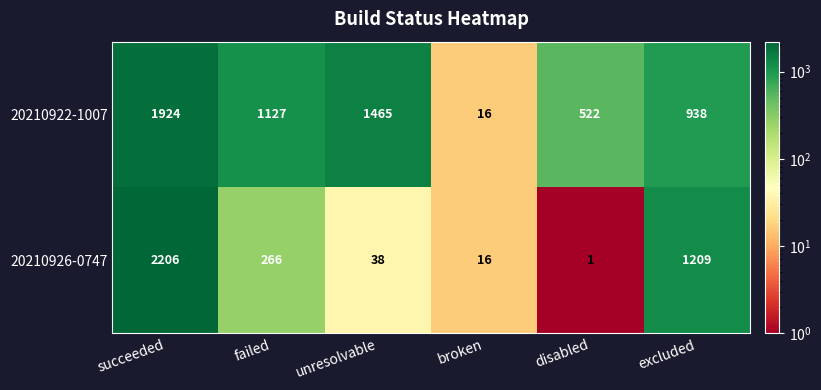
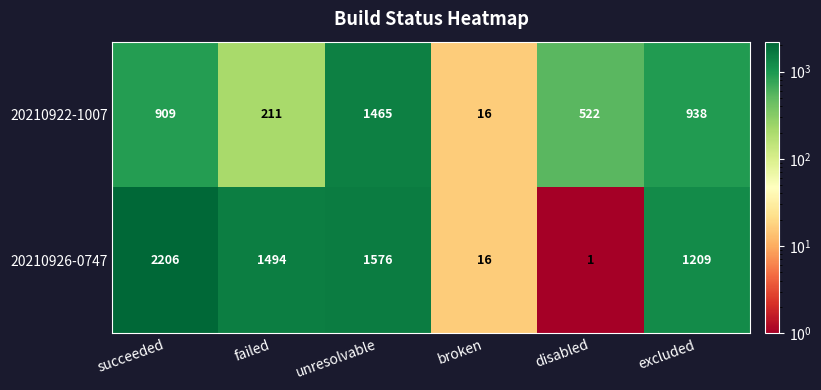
20210922-1007, succeeded: 1924 -> 909
20210922-1007, failed: 1127 -> 211
20210926-0747, failed: 266 -> 1494
20210926-0747, unresolvable: 38 -> 1576
